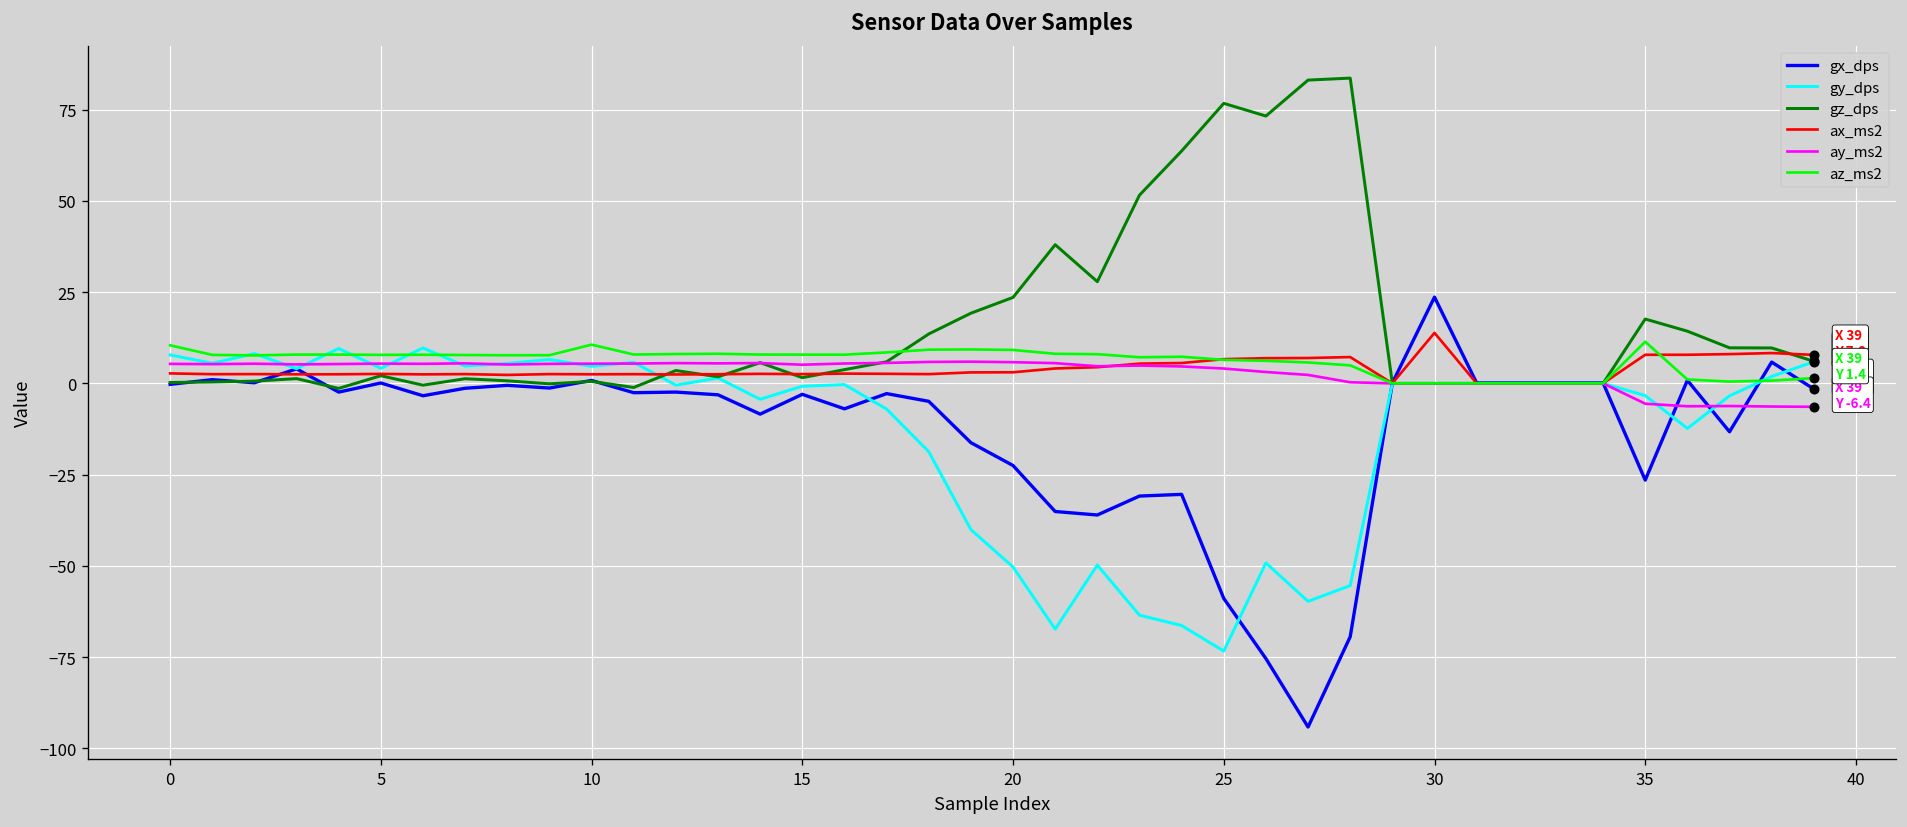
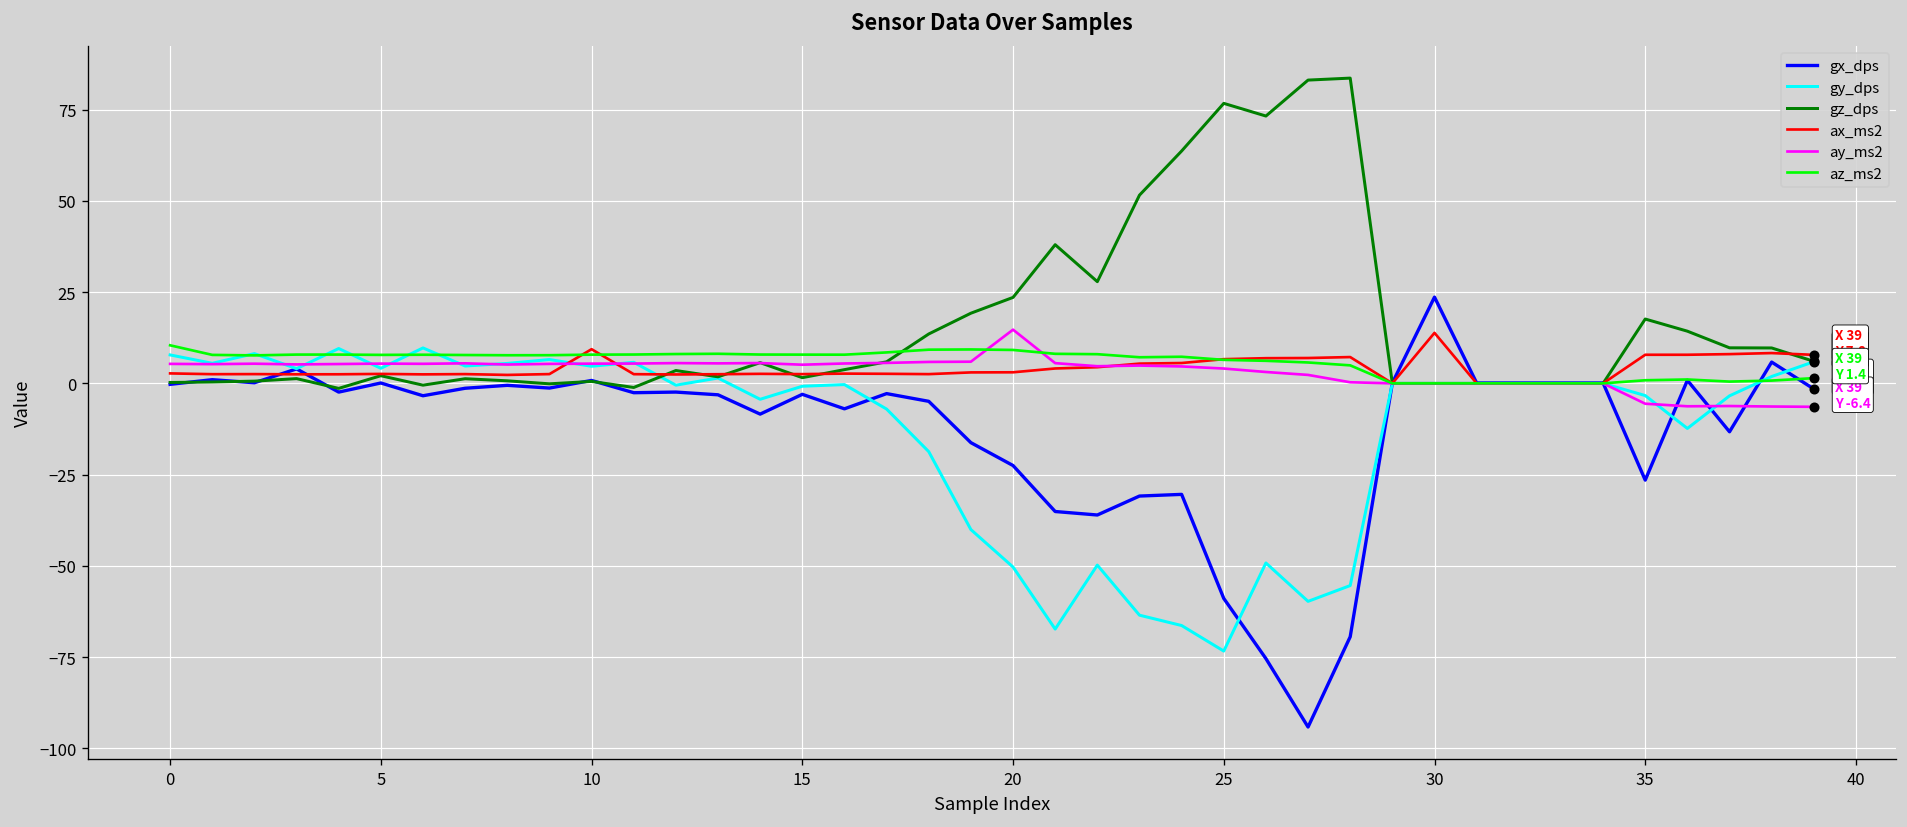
ax_ms2, 10: 2 -> 9
az_ms2, 10: 11 -> 8
ay_ms2, 20: 6 -> 15
az_ms2, 35: 11 -> 1
